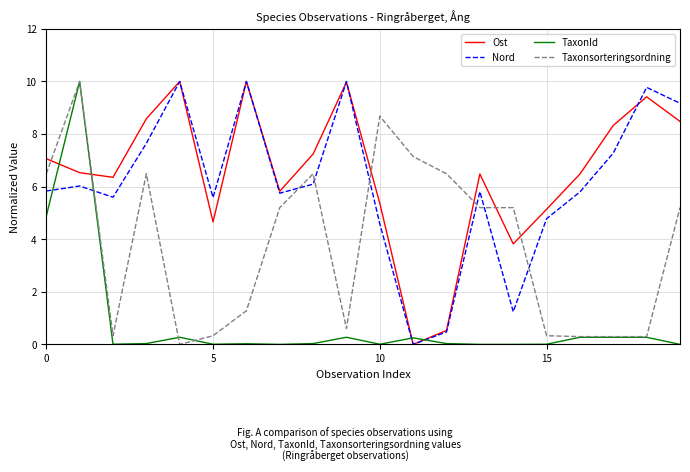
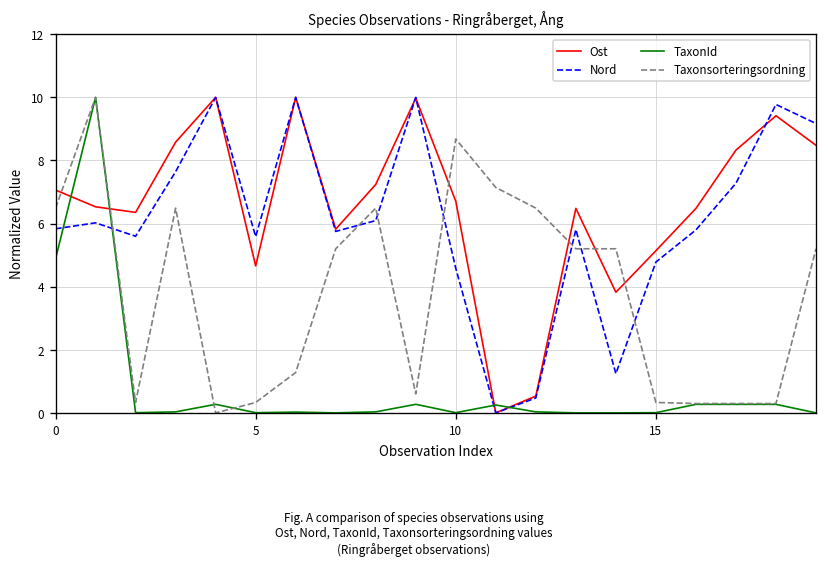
Ost, 10: 5.4 -> 6.7
